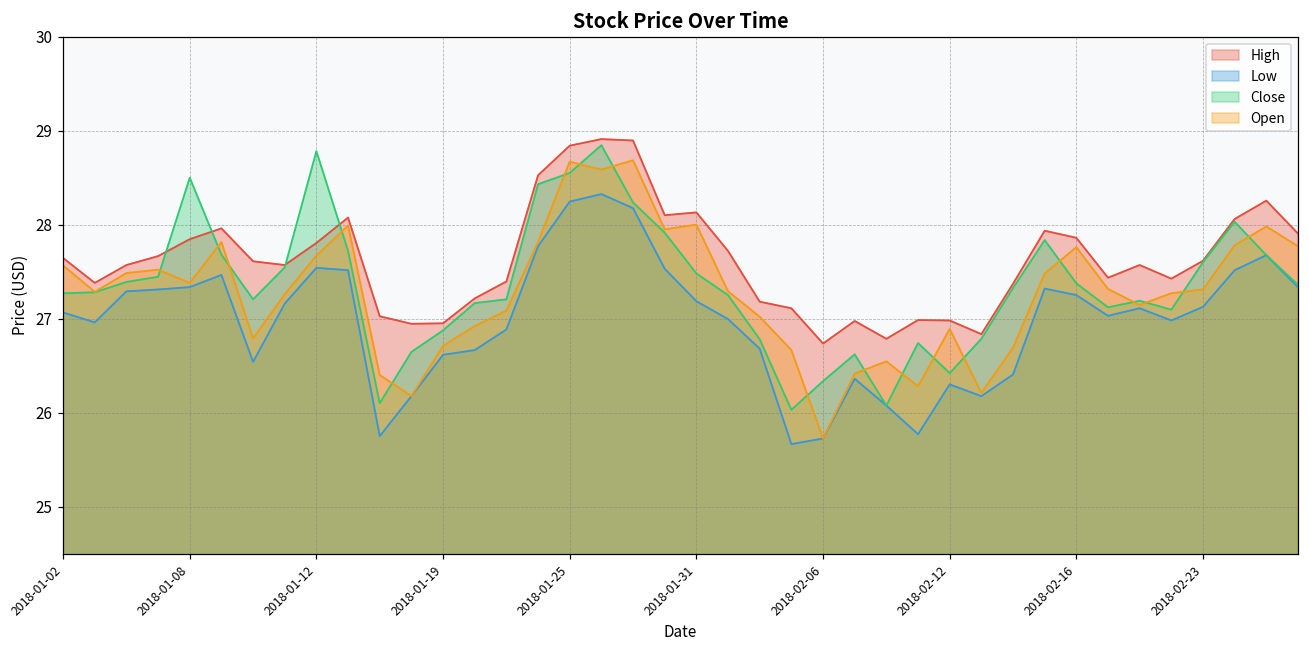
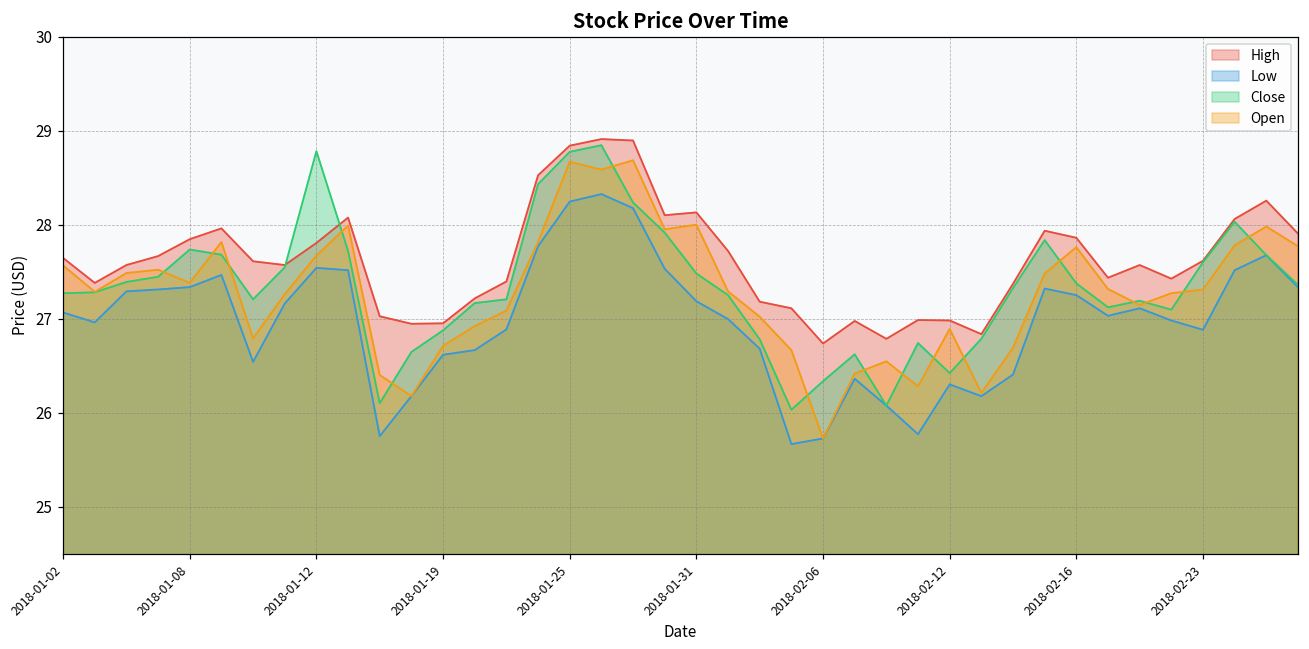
Close, 2018-01-08: 28.5 -> 27.7
Close, 2018-01-25: 28.5 -> 28.8
Low, 2018-02-23: 27.1 -> 26.9
